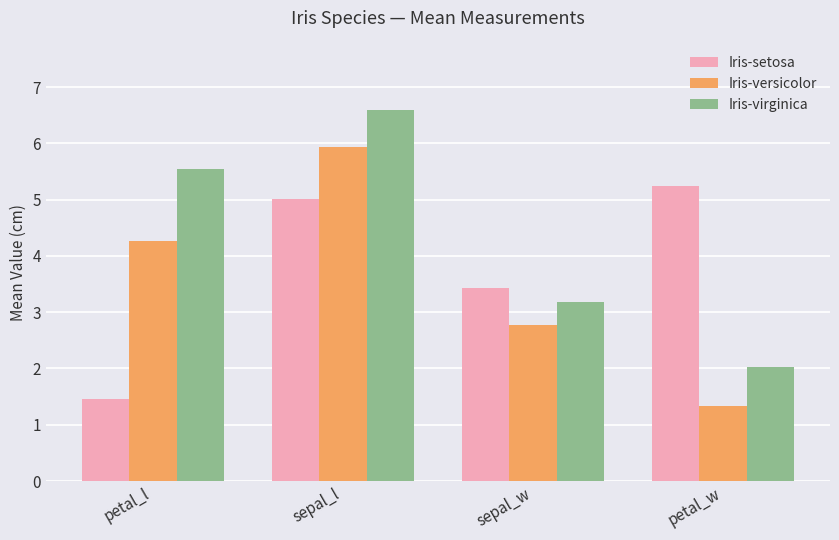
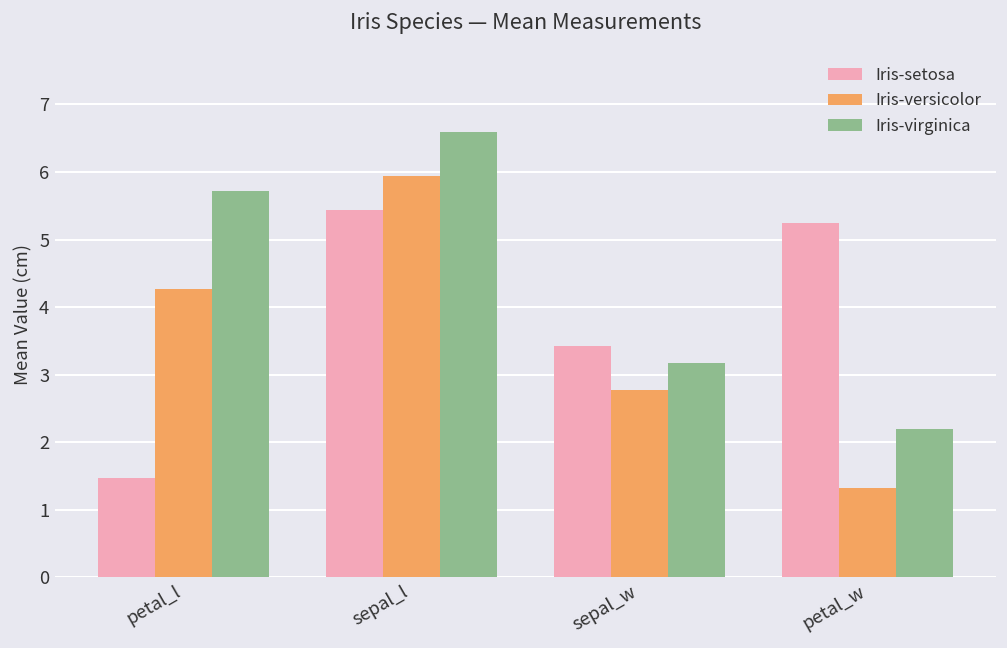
Iris-virginica, petal_l: 5.6 -> 5.7
Iris-setosa, sepal_l: 5.0 -> 5.4
Iris-virginica, petal_w: 2.0 -> 2.2
